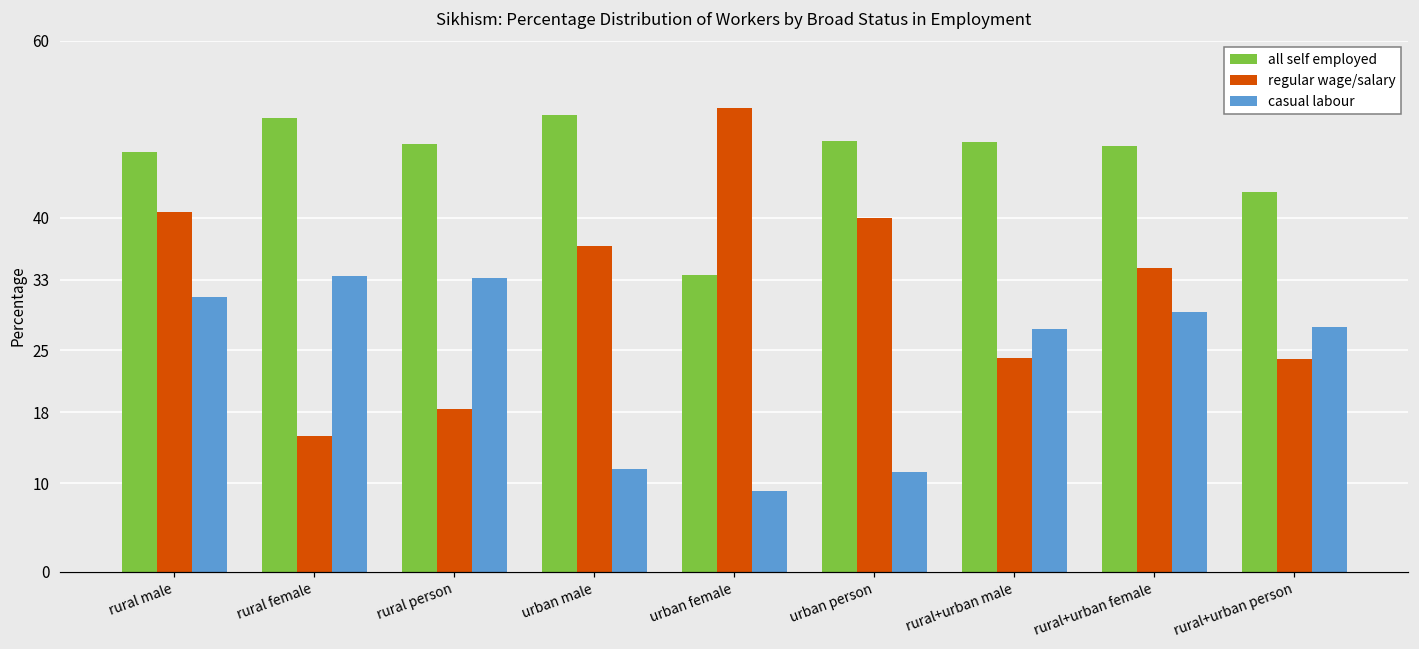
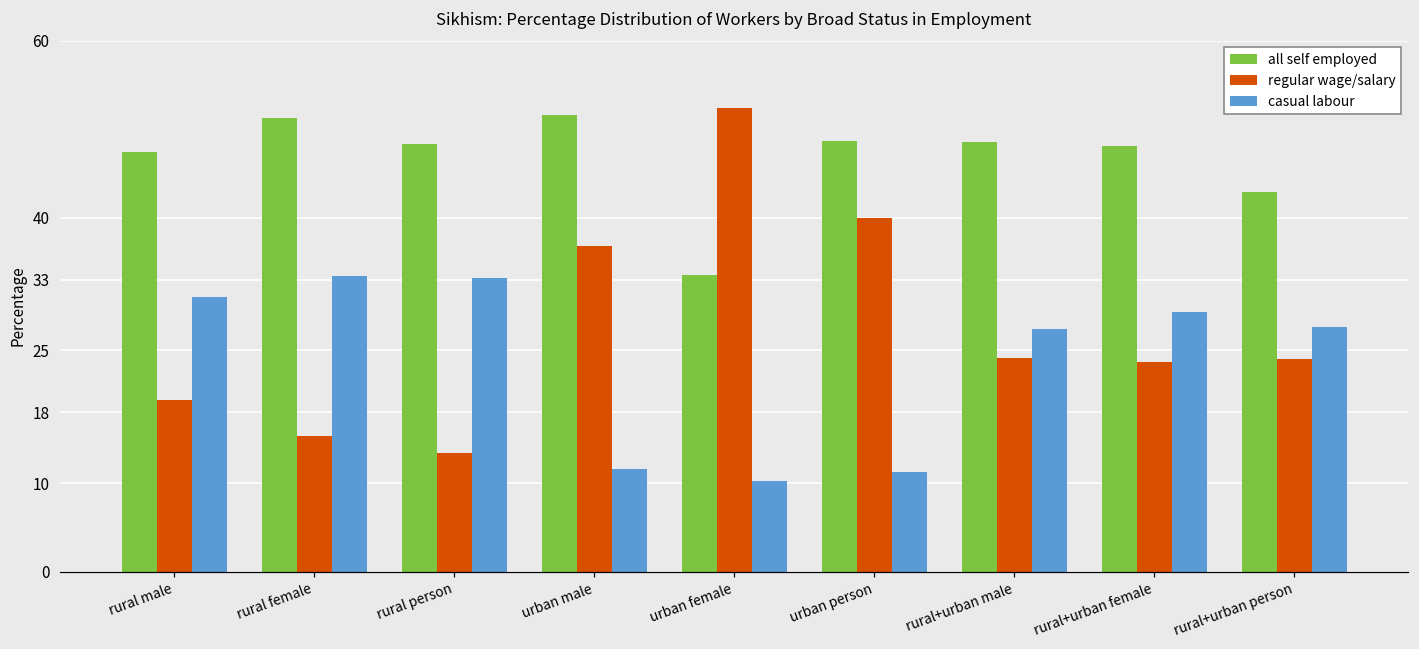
regular wage/salary, rural male: 41 -> 19
regular wage/salary, rural person: 18 -> 13
casual labour, urban female: 9 -> 10
regular wage/salary, rural+urban female: 34 -> 24
